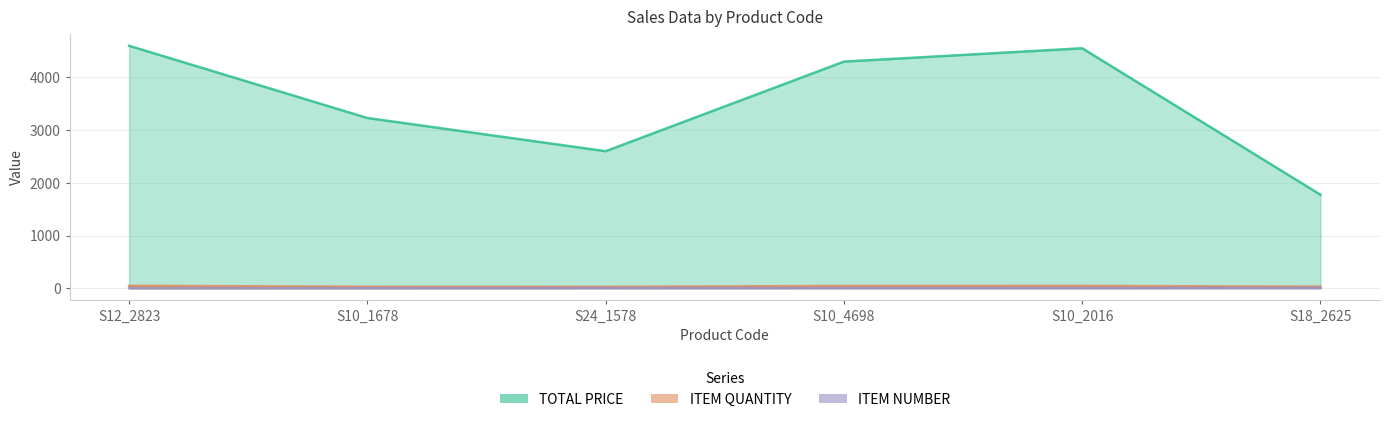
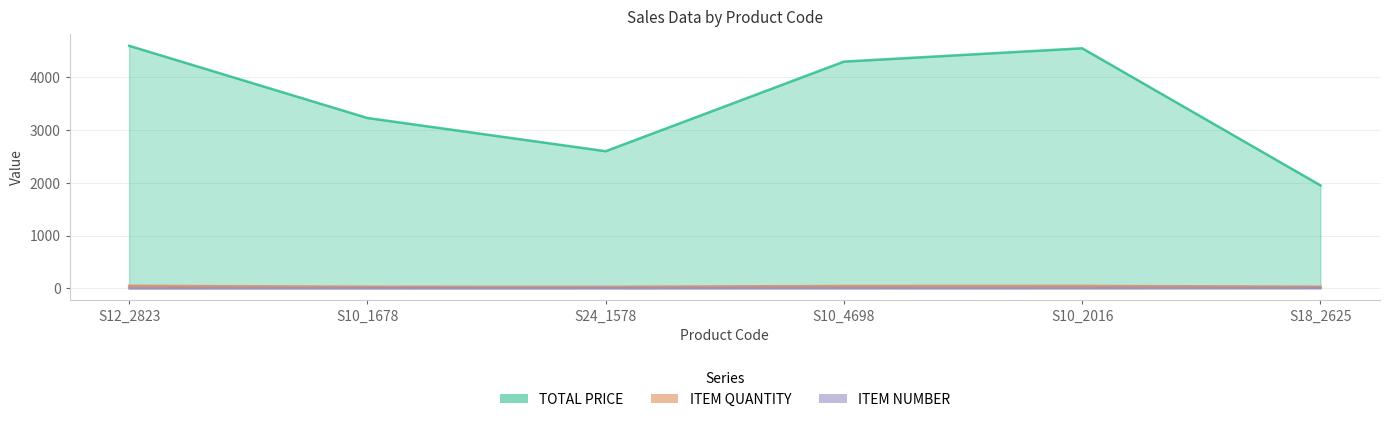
TOTAL PRICE, S18_2625: 1800 -> 2000
